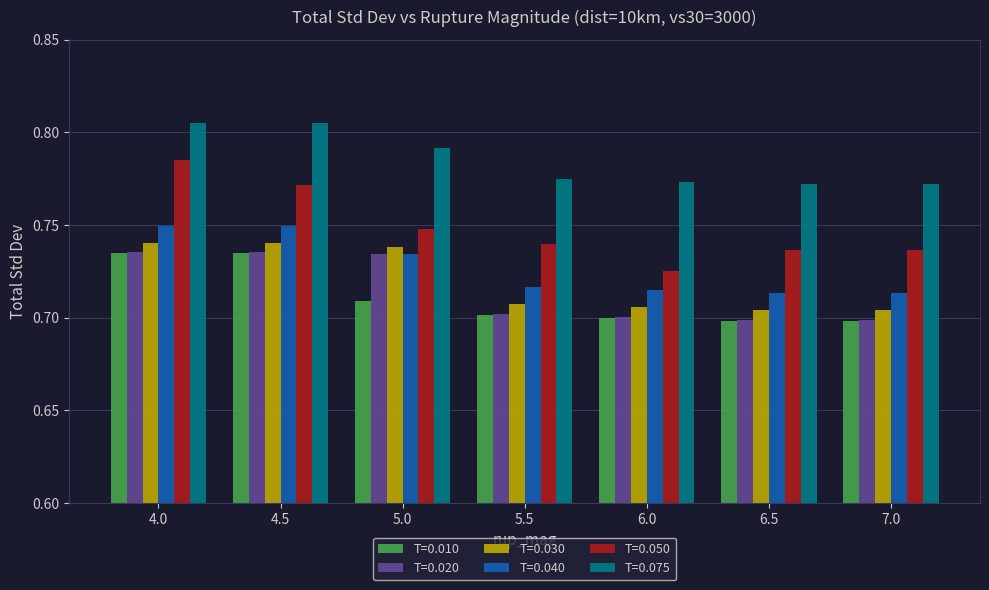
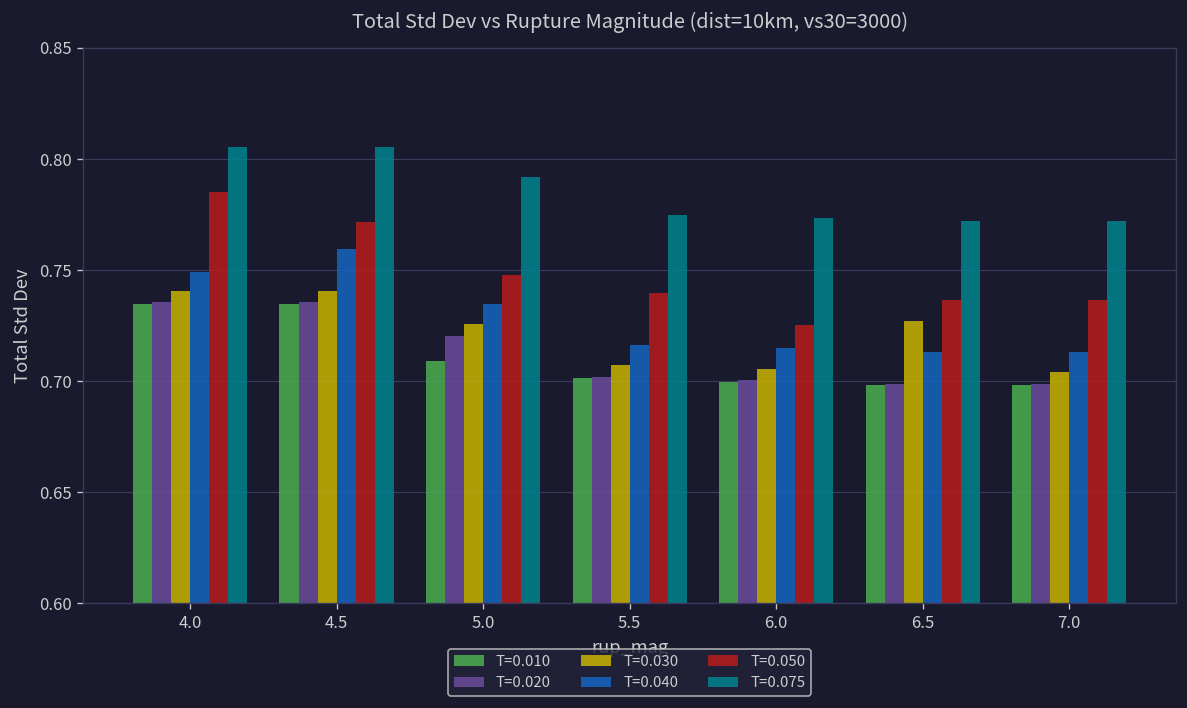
T=0.040, 4.5: 0.749 -> 0.759
T=0.020, 5.0: 0.734 -> 0.720
T=0.030, 5.0: 0.738 -> 0.726
T=0.030, 6.5: 0.704 -> 0.727
